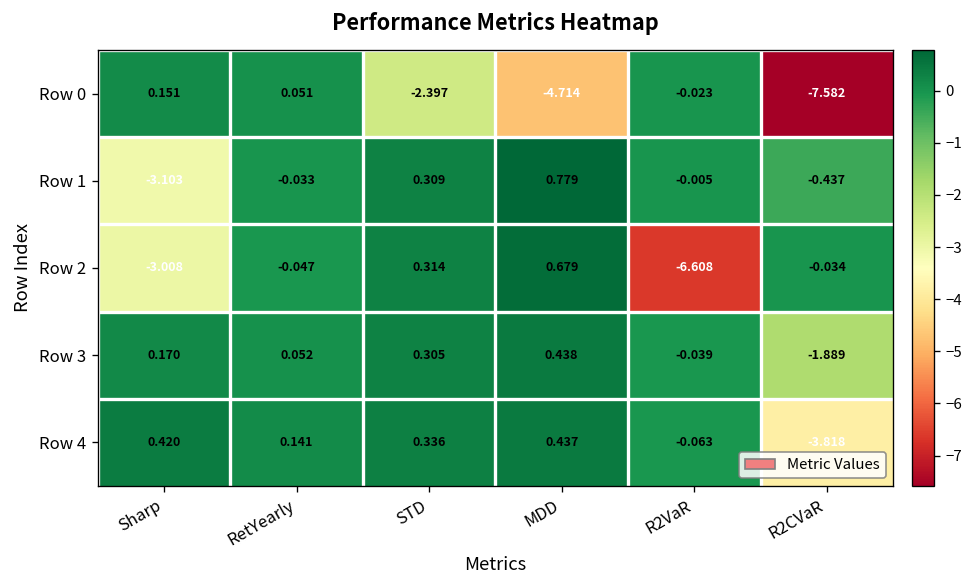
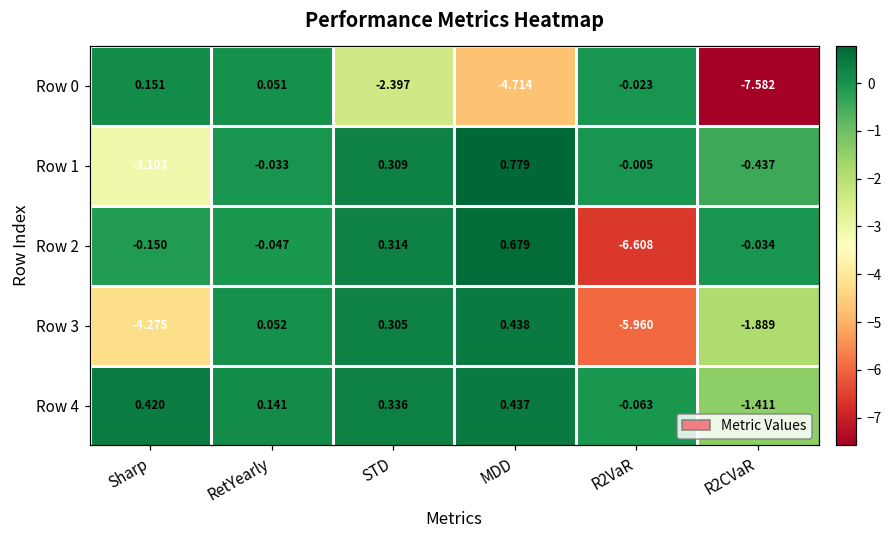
Row 2, Sharp: -3.008 -> -0.150
Row 3, Sharp: 0.170 -> -4.275
Row 3, R2VaR: -0.039 -> -5.960
Row 4, R2CVaR: -3.818 -> -1.411
